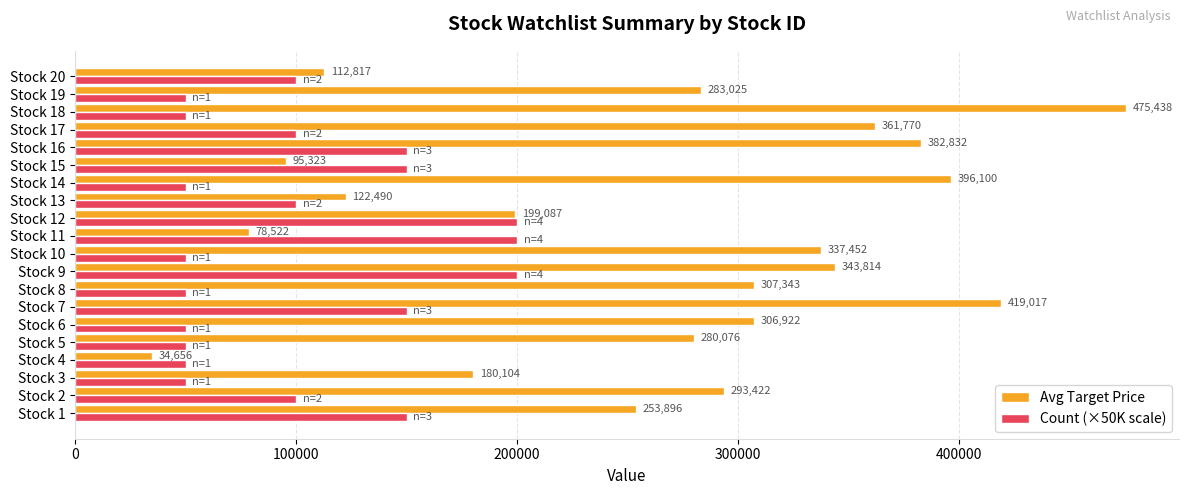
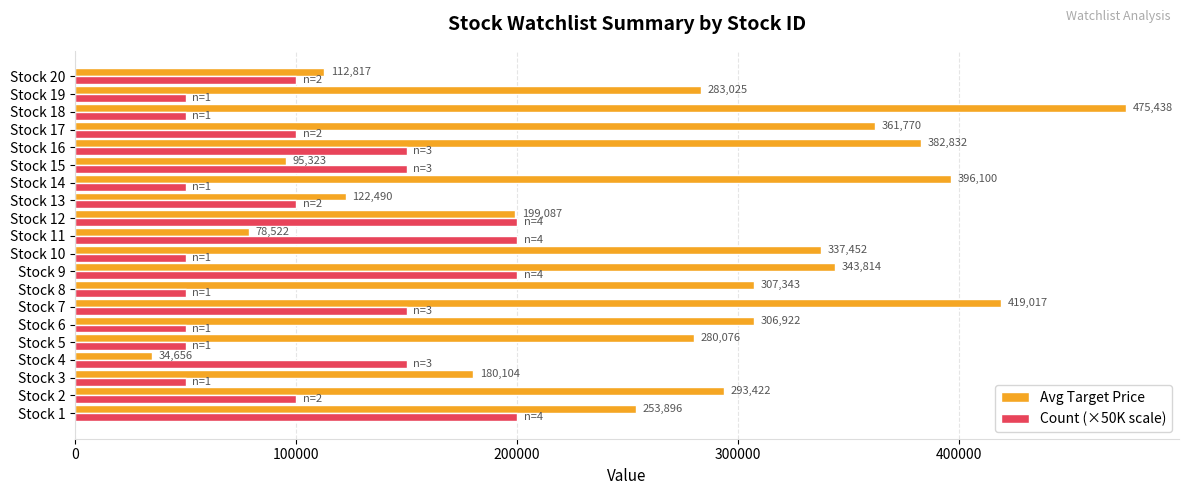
Count (×50K scale), Stock 4: 1 -> 3
Count (×50K scale), Stock 1: 3 -> 4
